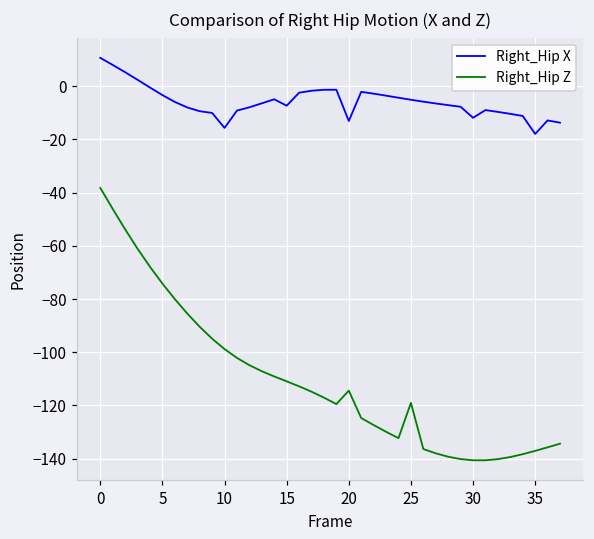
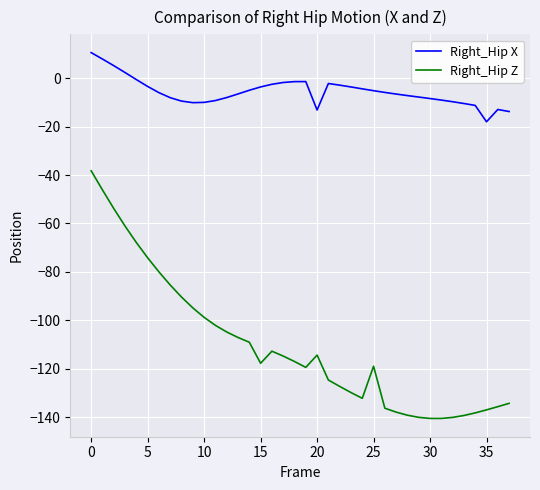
Right_Hip X, 10: -16 -> -10
Right_Hip X, 15: -7 -> -4
Right_Hip Z, 15: -111 -> -118
Right_Hip X, 30: -12 -> -8
